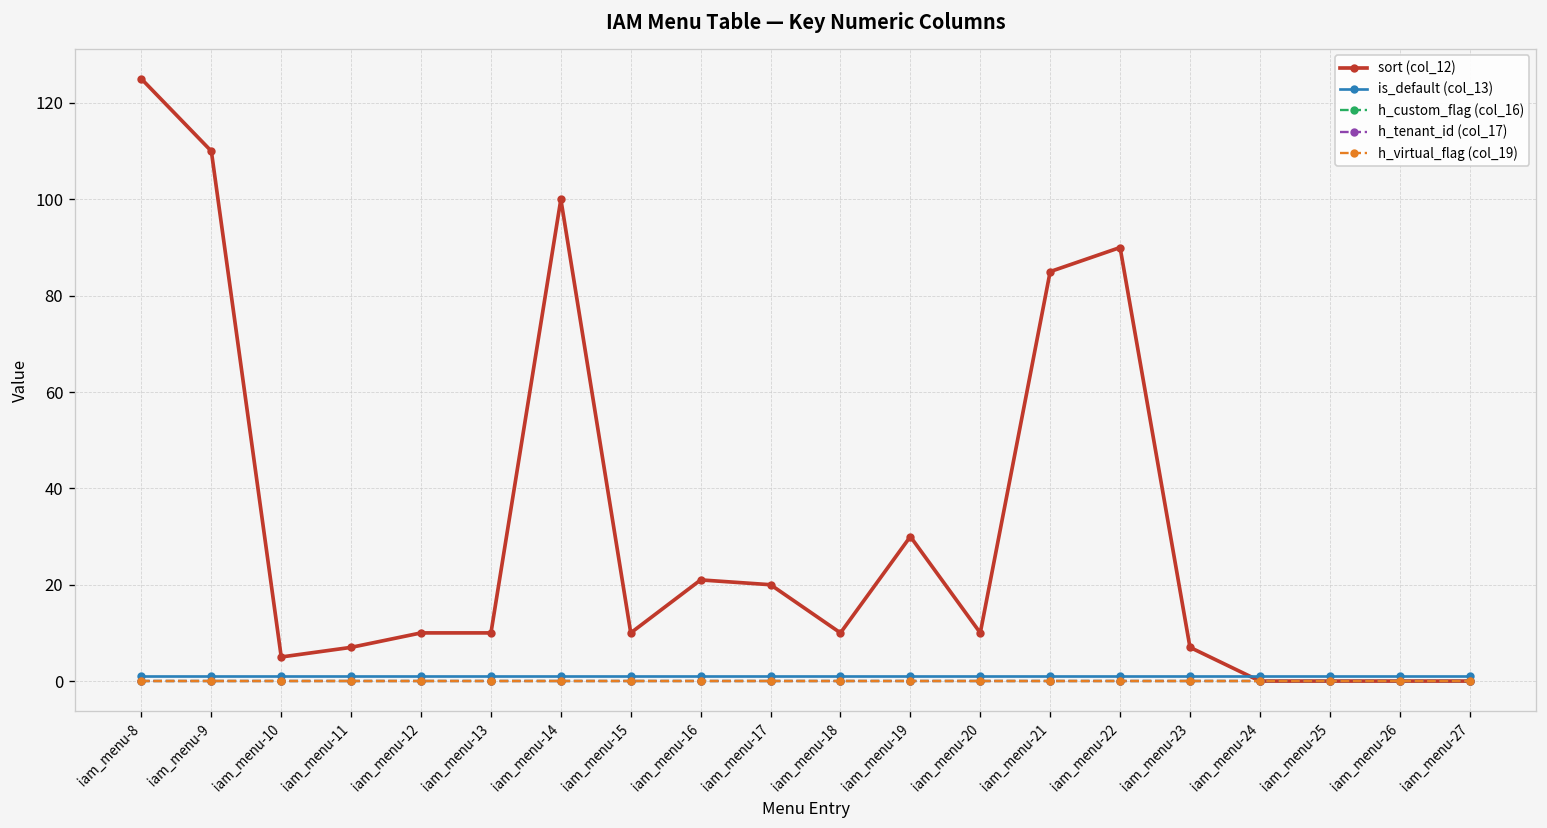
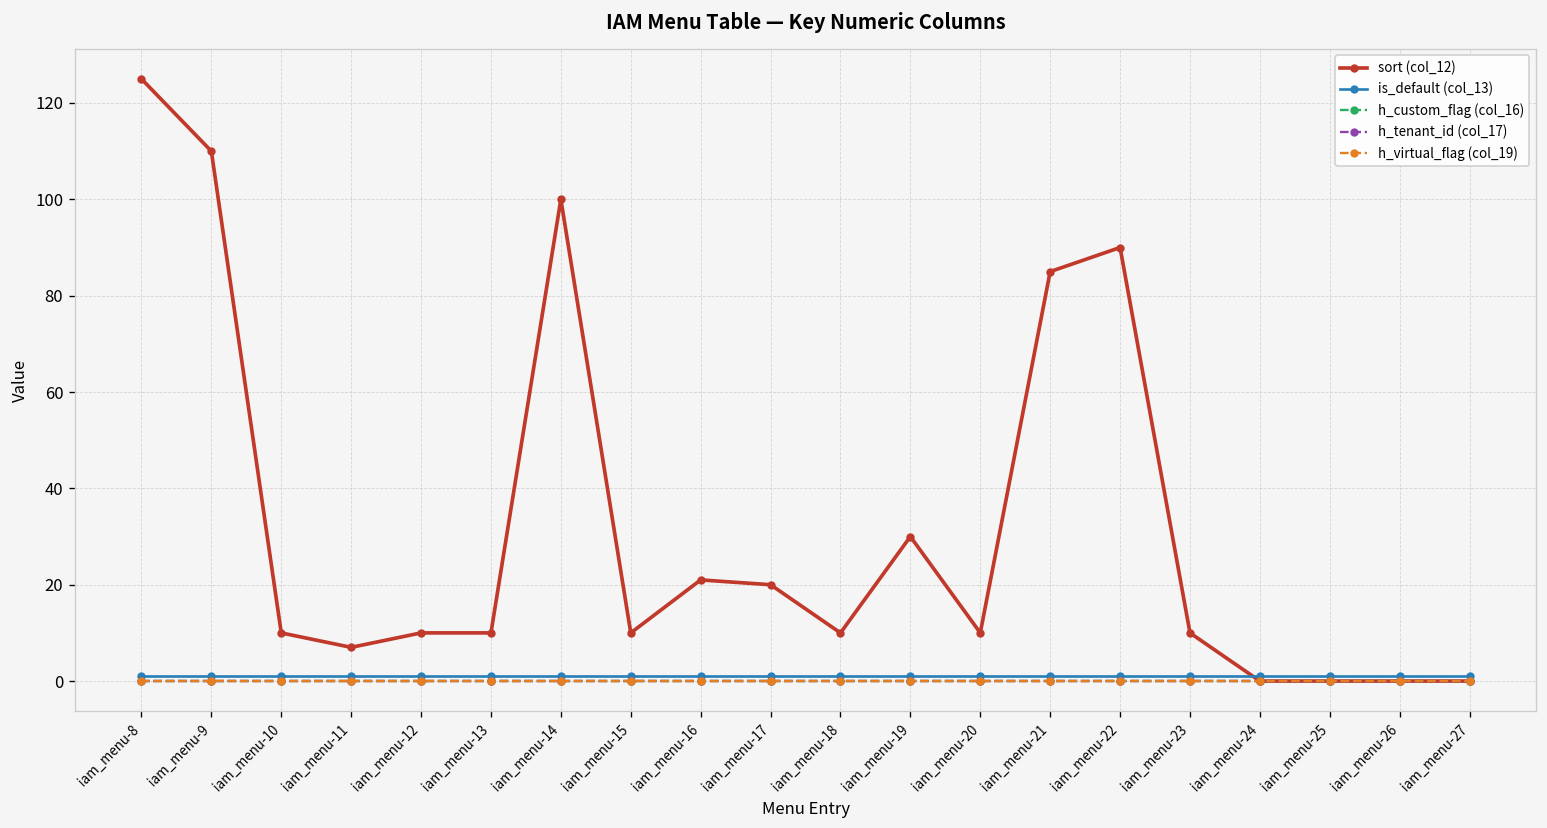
sort (col_12), iam_menu-10: 5 -> 10
sort (col_12), iam_menu-23: 7 -> 10
